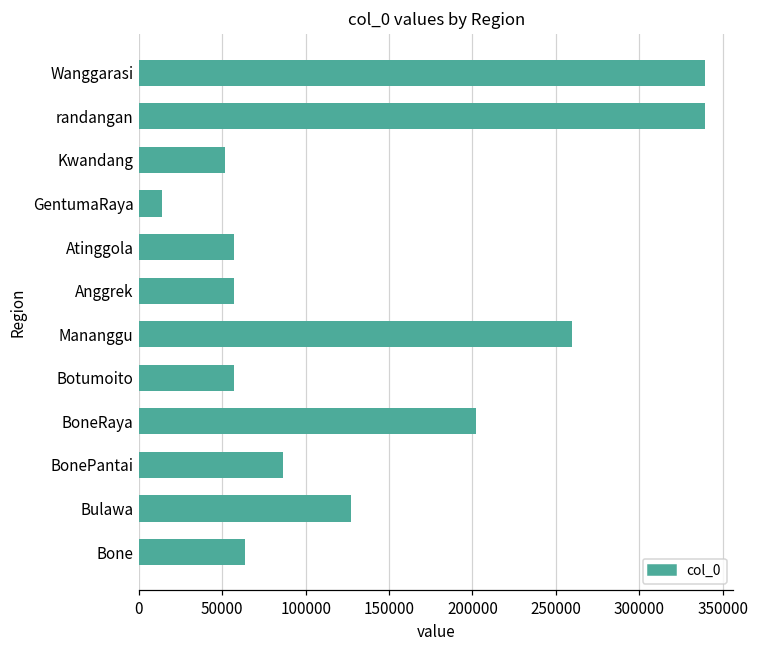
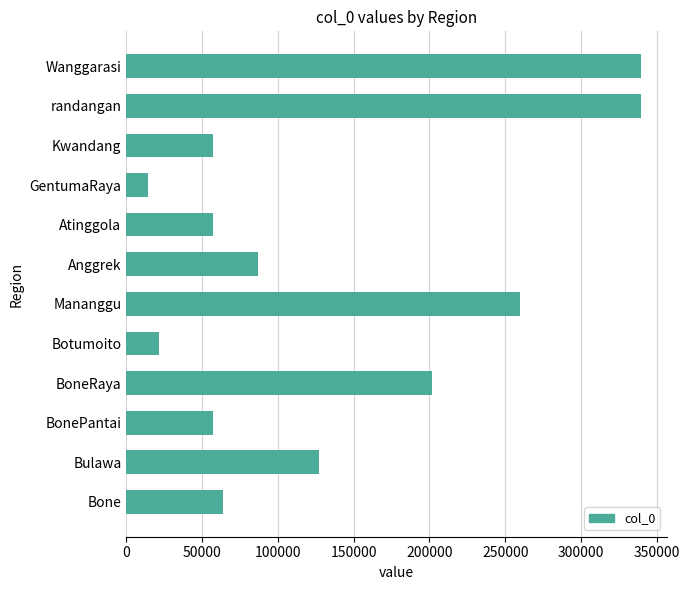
Kwandang: 52000 -> 57000
Anggrek: 57000 -> 87000
Botumoito: 57000 -> 22000
BonePantai: 87000 -> 57000
